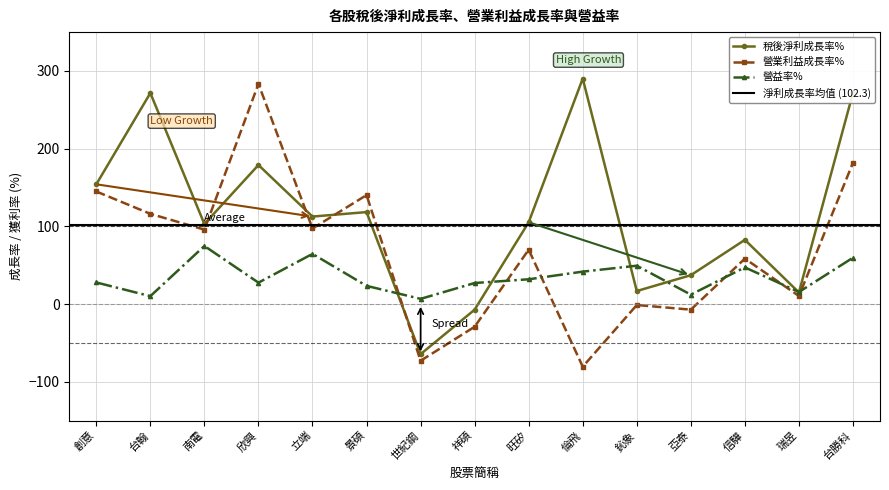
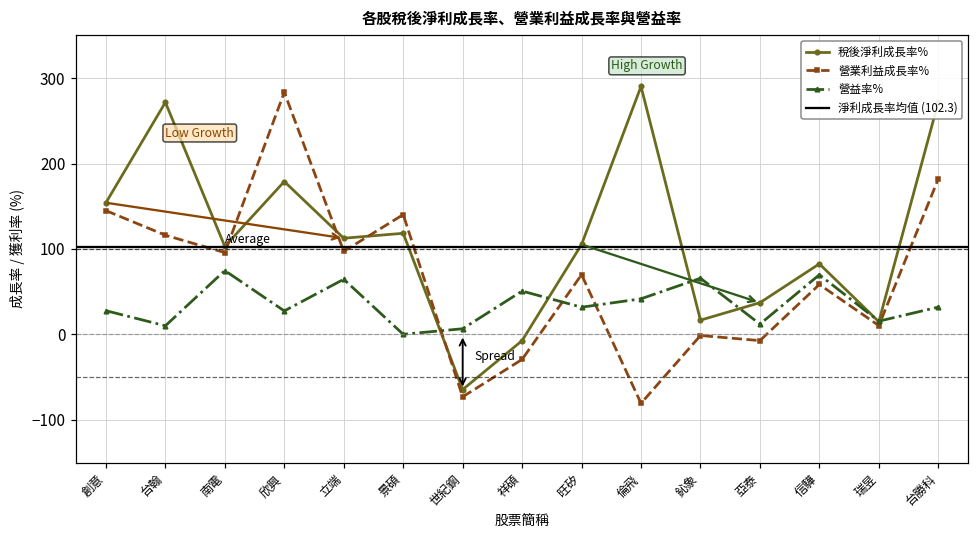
營益率%, 景碩: 20 -> 0
營益率%, 祥碩: 30 -> 50
營益率%, 鈊象: 50 -> 70
營益率%, 信驊: 50 -> 70
營益率%, 台勝科: 60 -> 30
